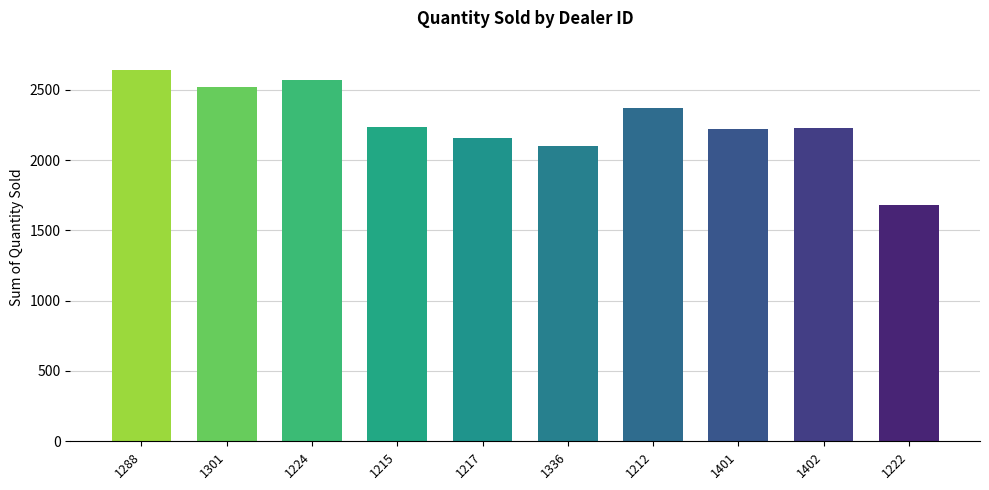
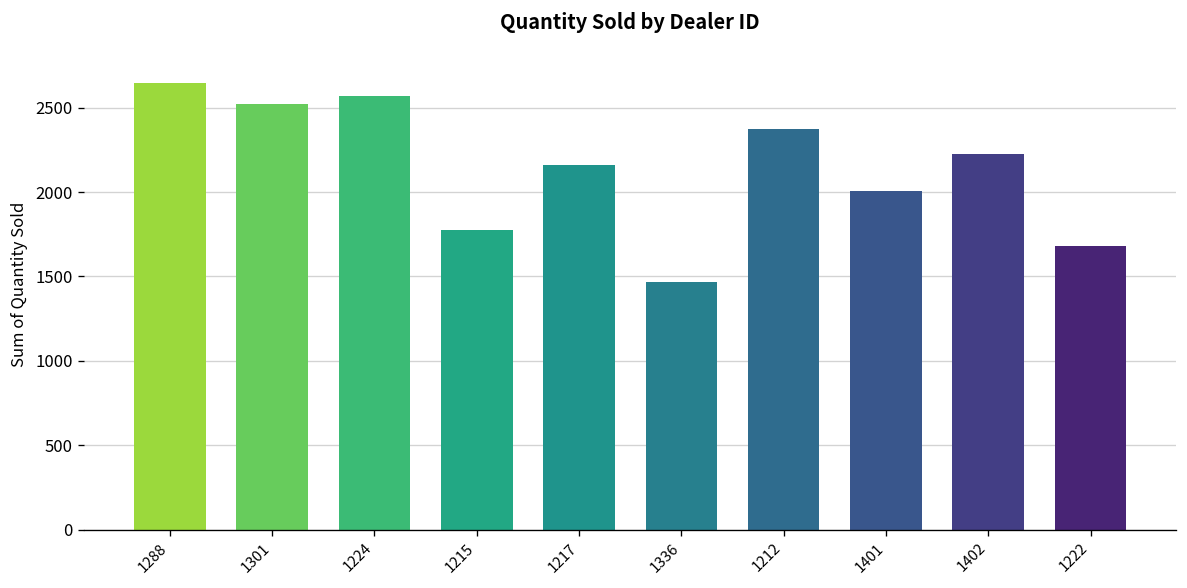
1215: 2240 -> 1780
1336: 2100 -> 1470
1401: 2220 -> 2010
